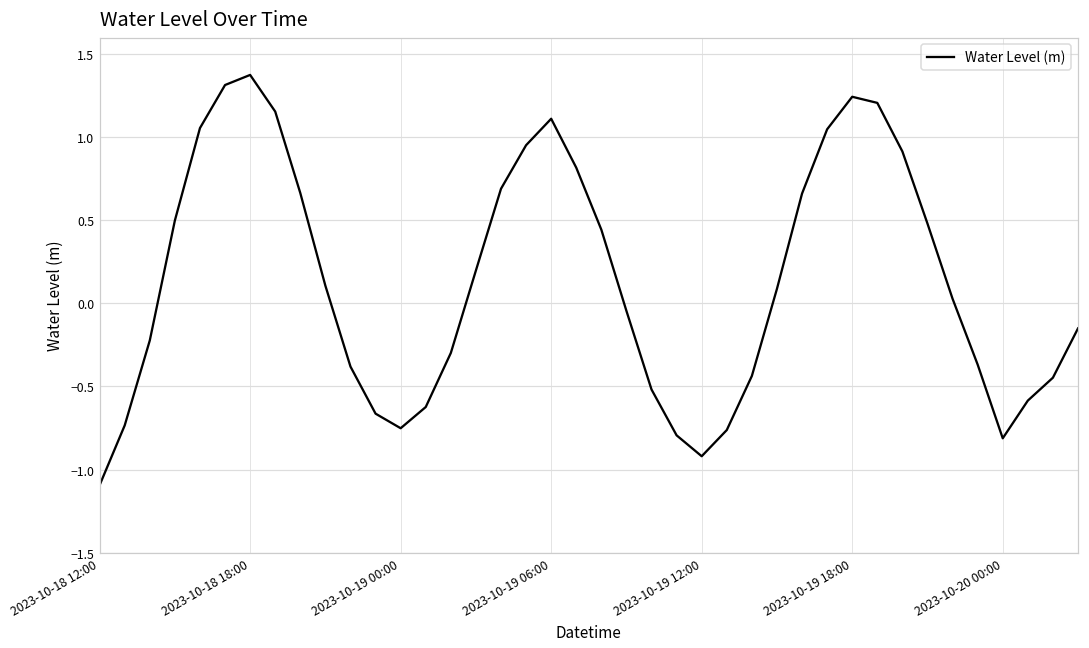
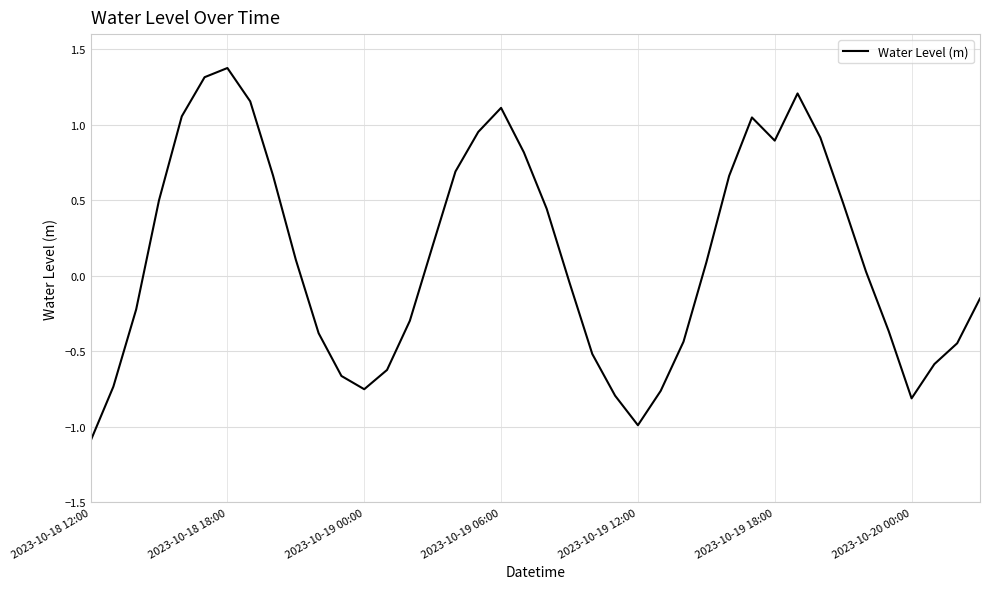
2023-10-19 12:00: -0.92 -> -0.99
2023-10-19 18:00: 1.24 -> 0.89
